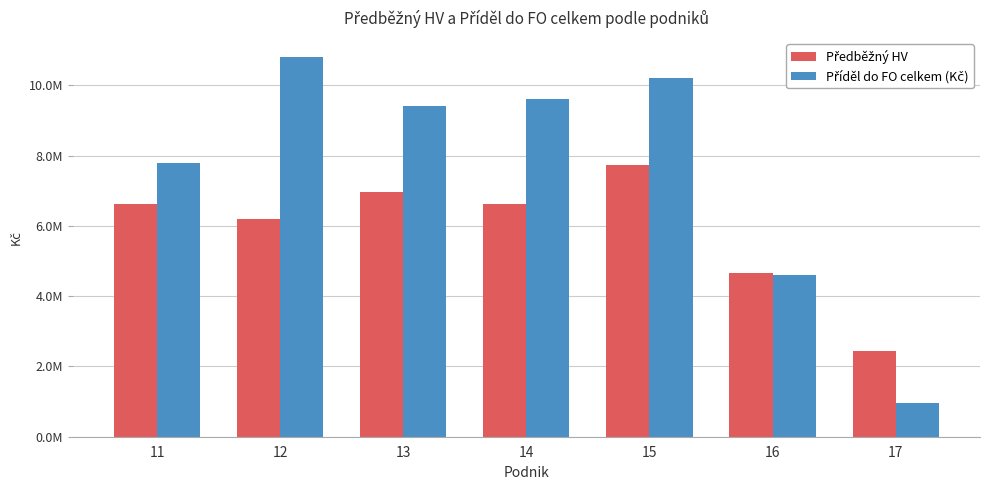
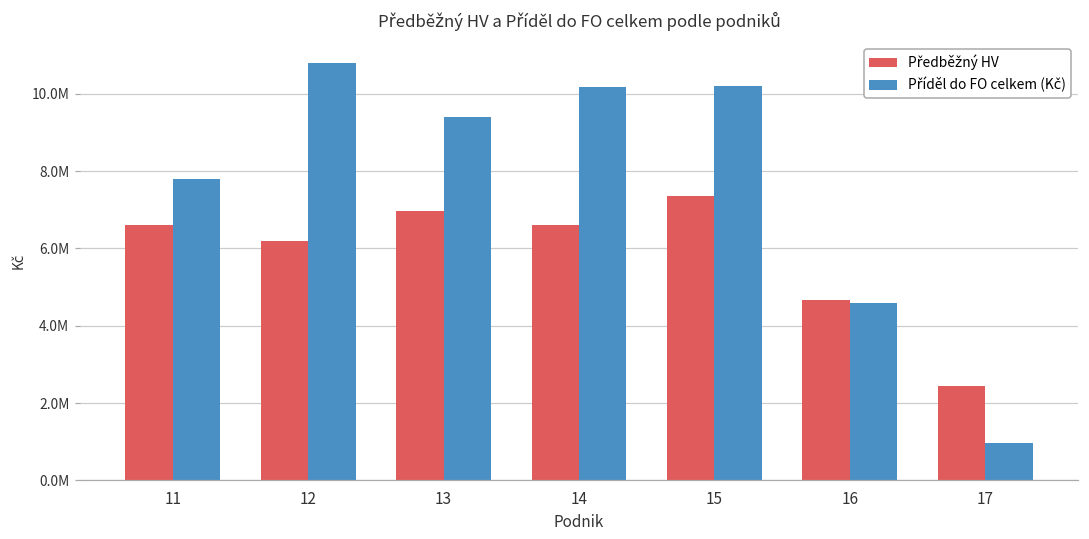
Příděl do FO celkem (Kč), 14: 9600000 -> 10200000
Předběžný HV, 15: 7700000 -> 7400000
